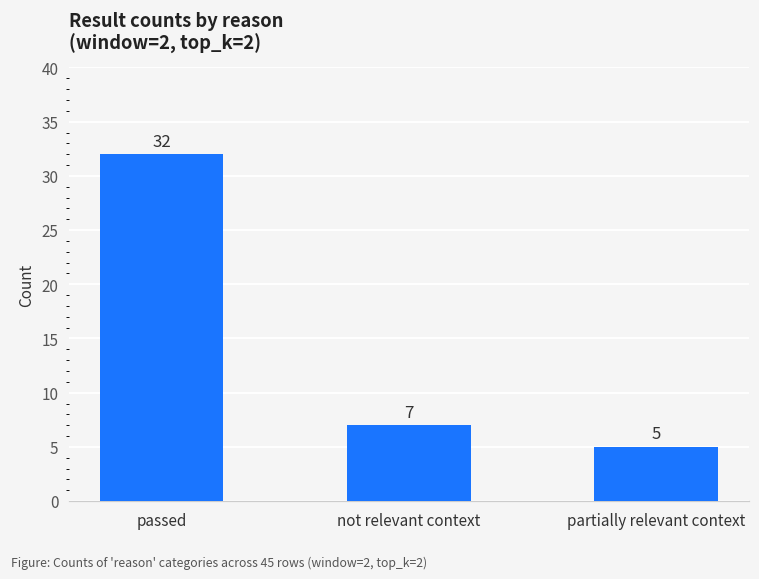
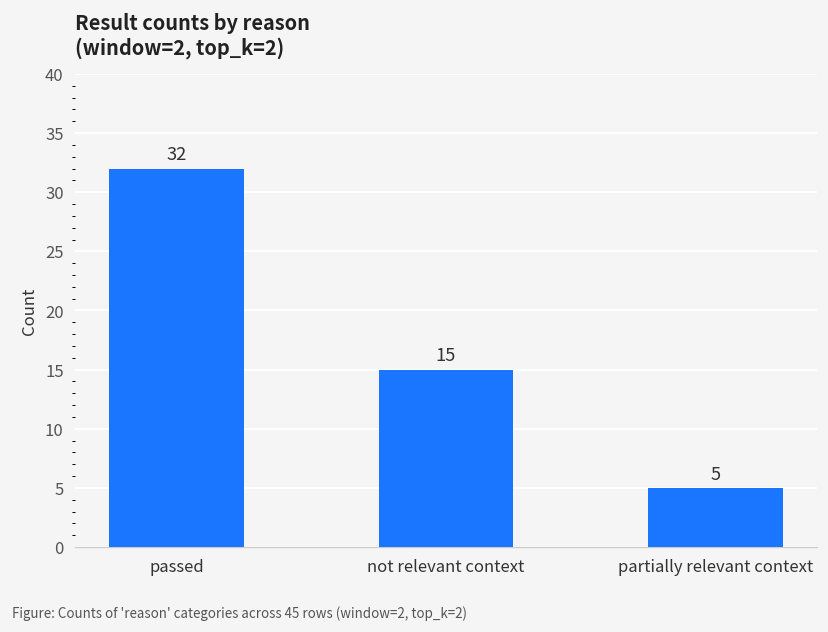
not relevant context: 7 -> 15
